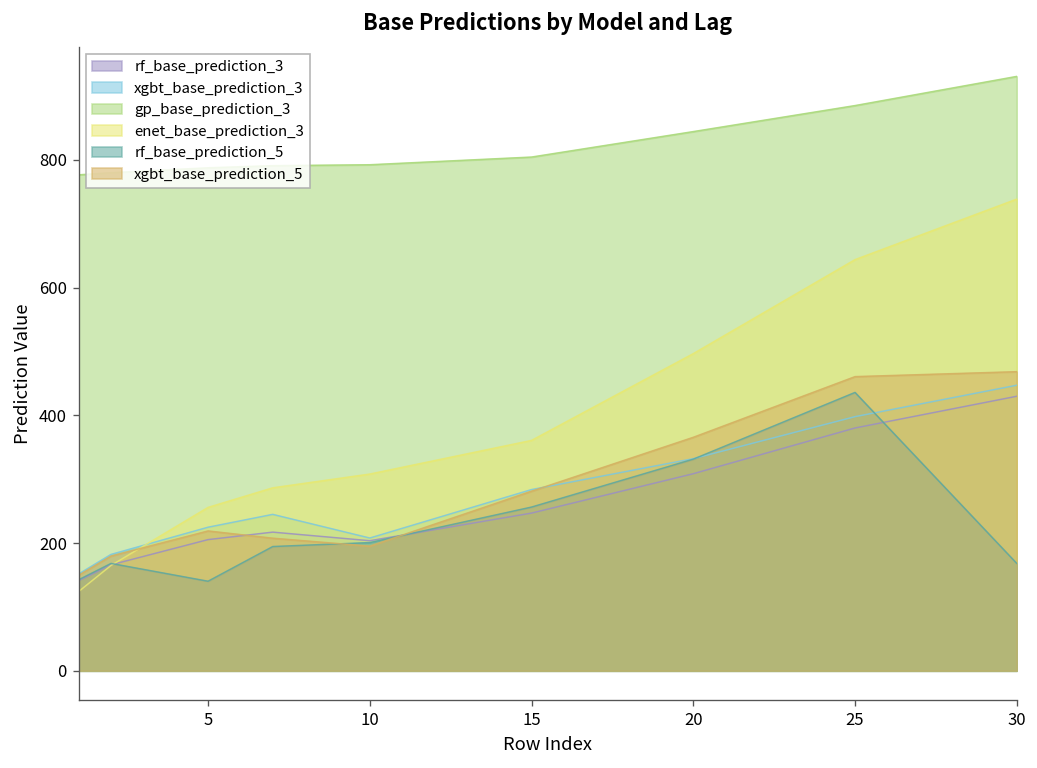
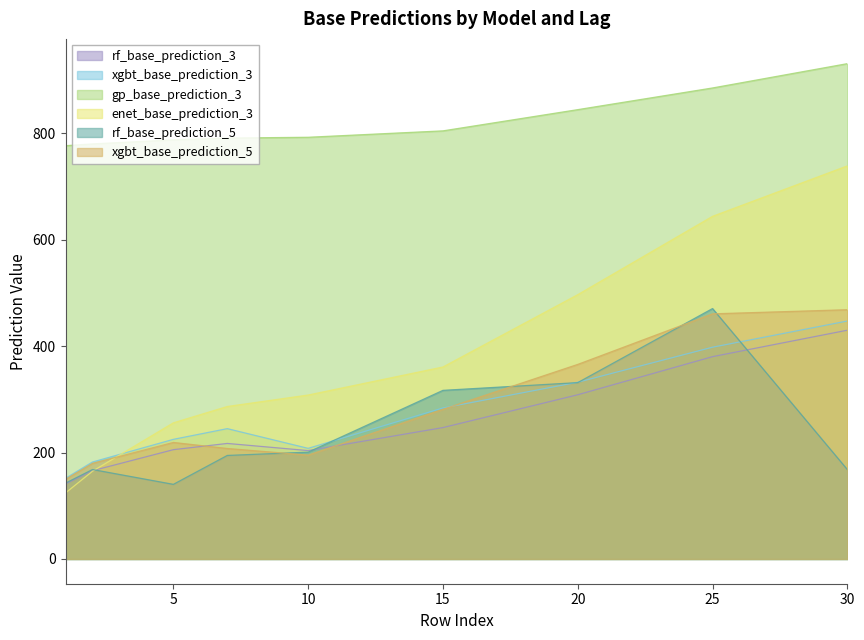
rf_base_prediction_5, 15: 260 -> 320
rf_base_prediction_5, 25: 440 -> 470
